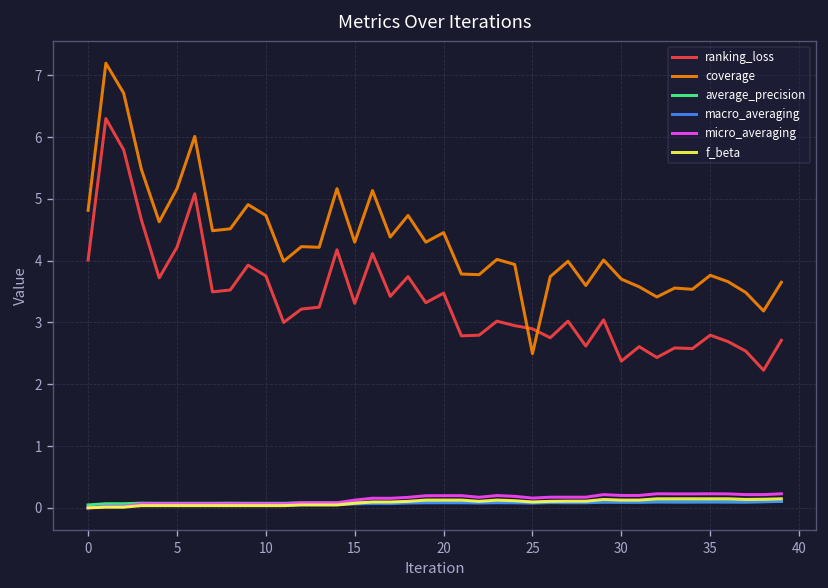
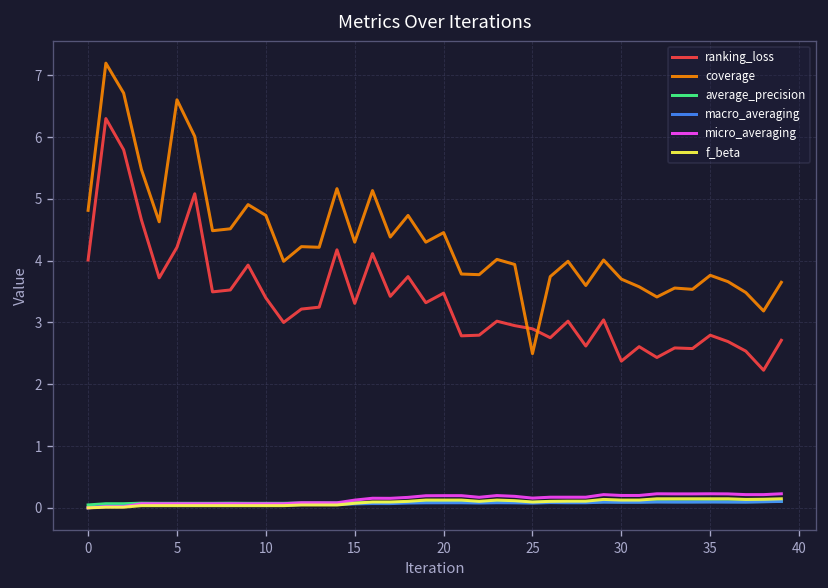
coverage, 5: 5.2 -> 6.6
ranking_loss, 10: 3.8 -> 3.4
